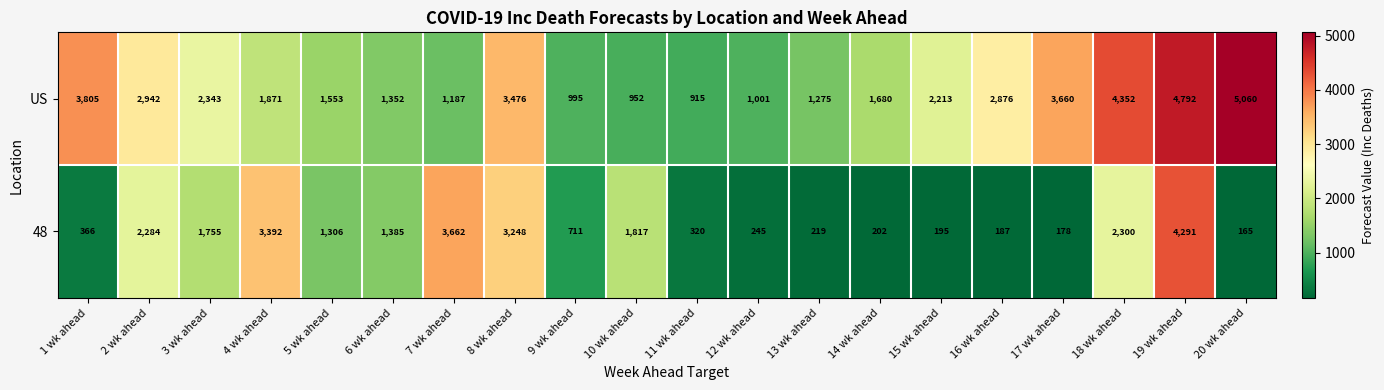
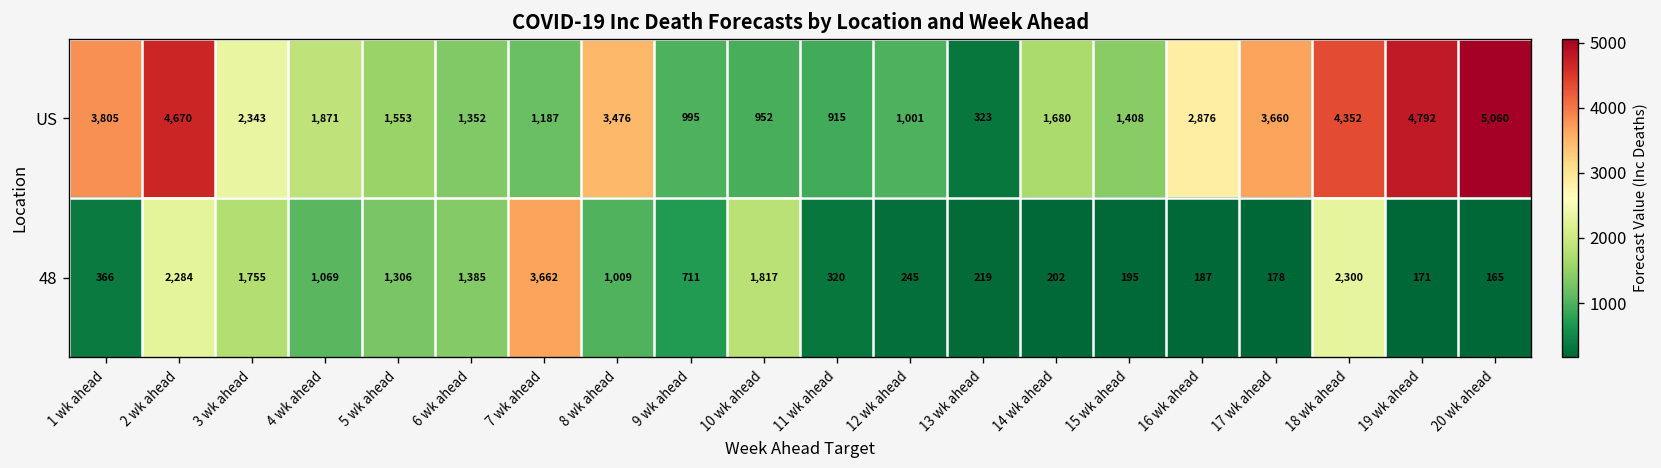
US, 2 wk ahead: 2,942 -> 4,670
US, 13 wk ahead: 1,275 -> 323
US, 15 wk ahead: 2,213 -> 1,408
48, 4 wk ahead: 3,392 -> 1,069
48, 8 wk ahead: 3,248 -> 1,009
48, 19 wk ahead: 4,291 -> 171
